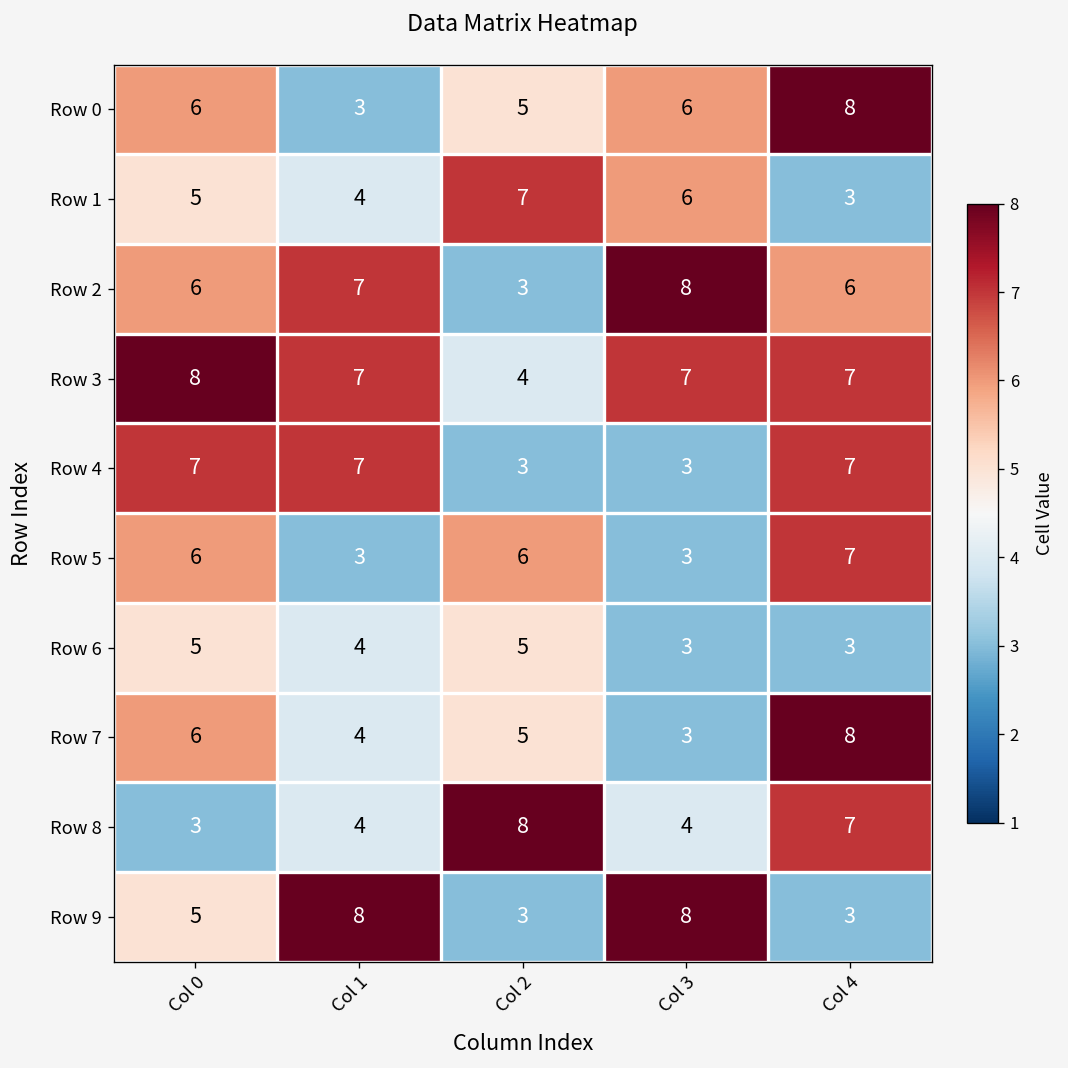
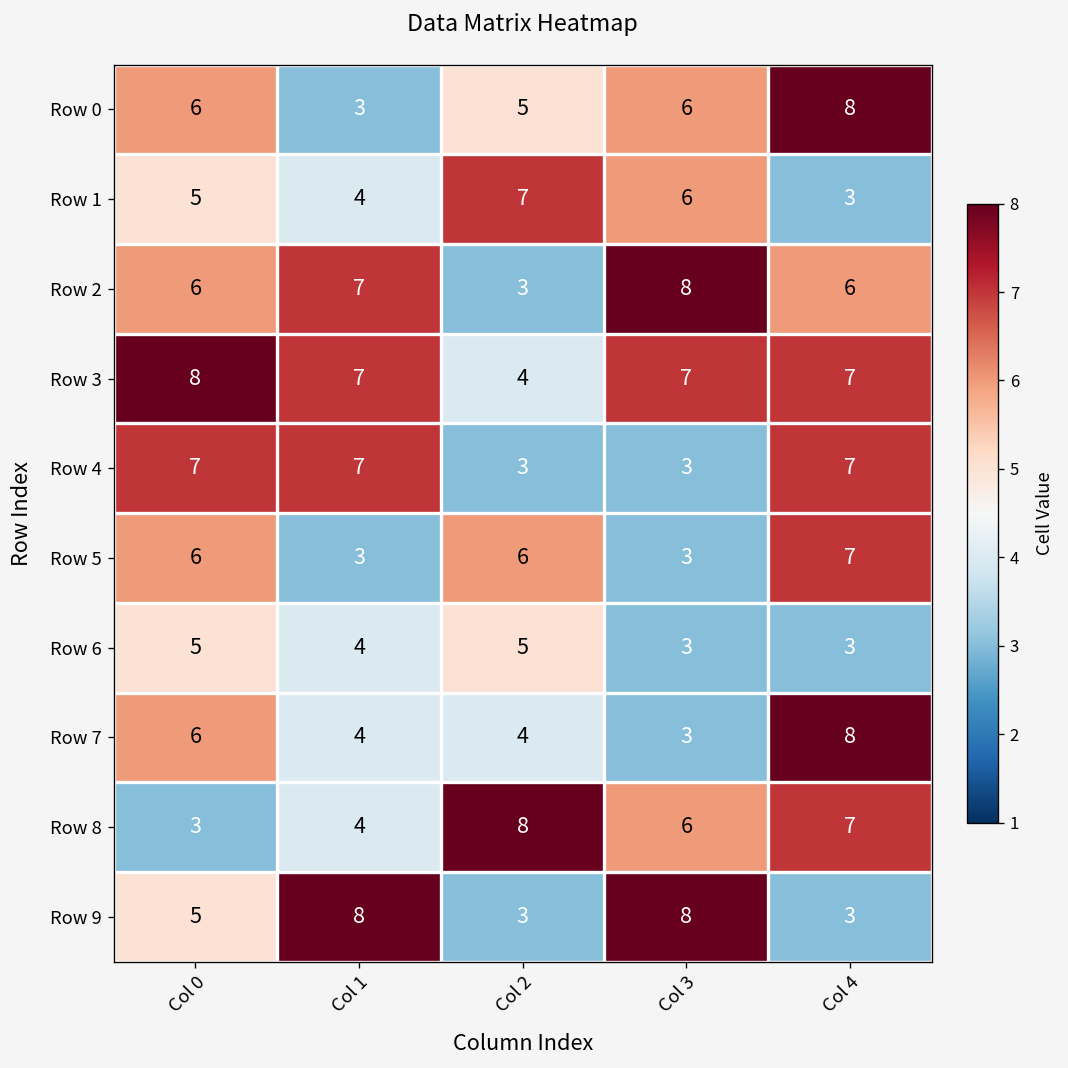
Row 7, Col 2: 5 -> 4
Row 8, Col 3: 4 -> 6
